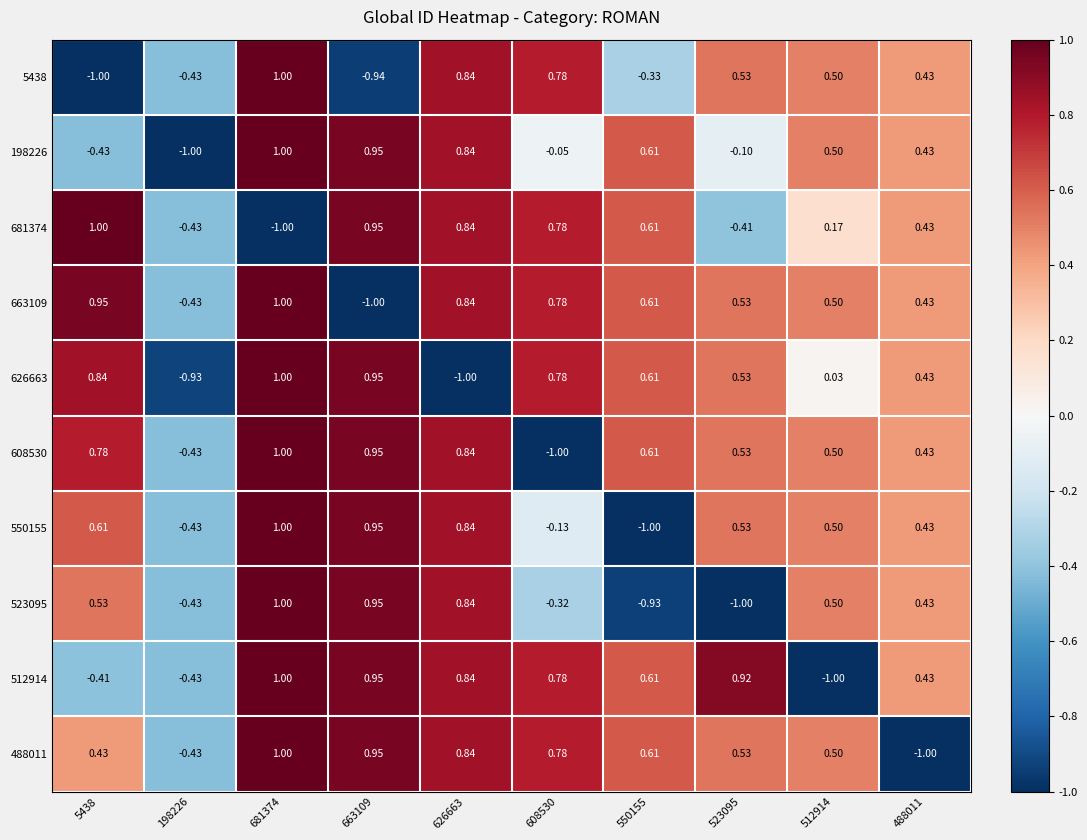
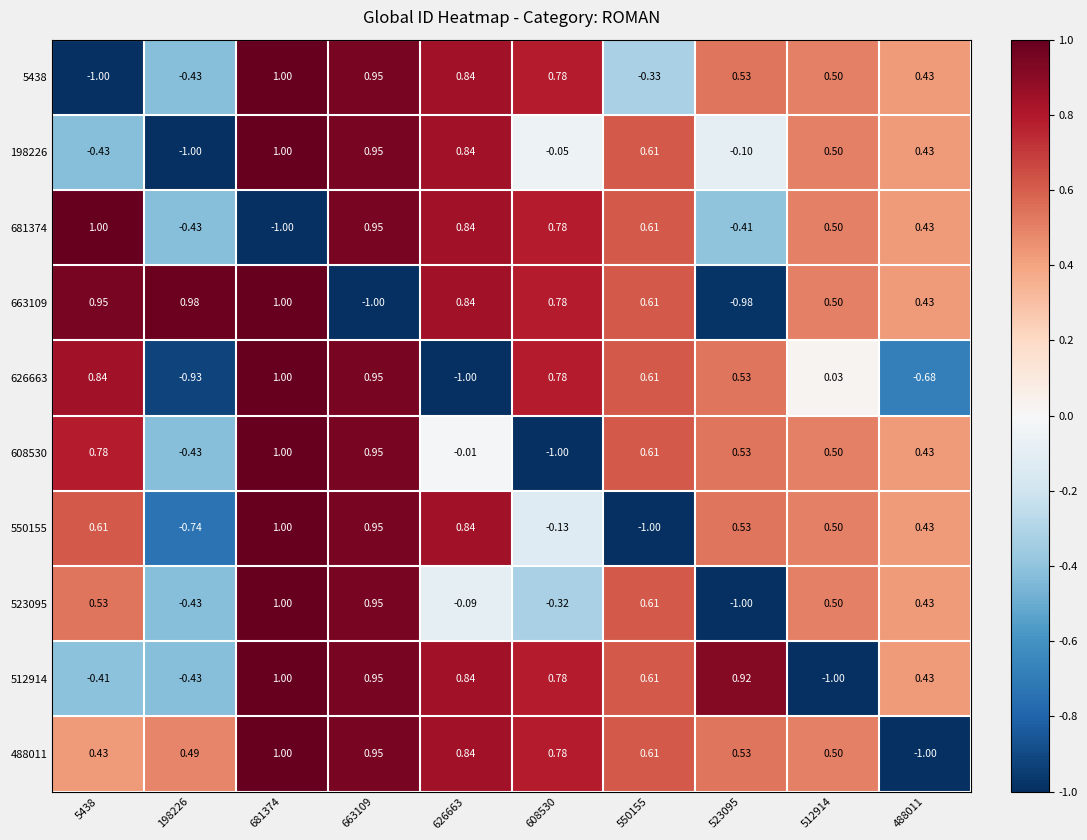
5438, 663109: -0.94 -> 0.95
681374, 512914: 0.17 -> 0.50
663109, 198226: -0.43 -> 0.98
663109, 523095: 0.53 -> -0.98
626663, 488011: 0.43 -> -0.68
608530, 626663: 0.84 -> -0.01
550155, 198226: -0.43 -> -0.74
523095, 626663: 0.84 -> -0.09
523095, 550155: -0.93 -> 0.61
488011, 198226: -0.43 -> 0.49
